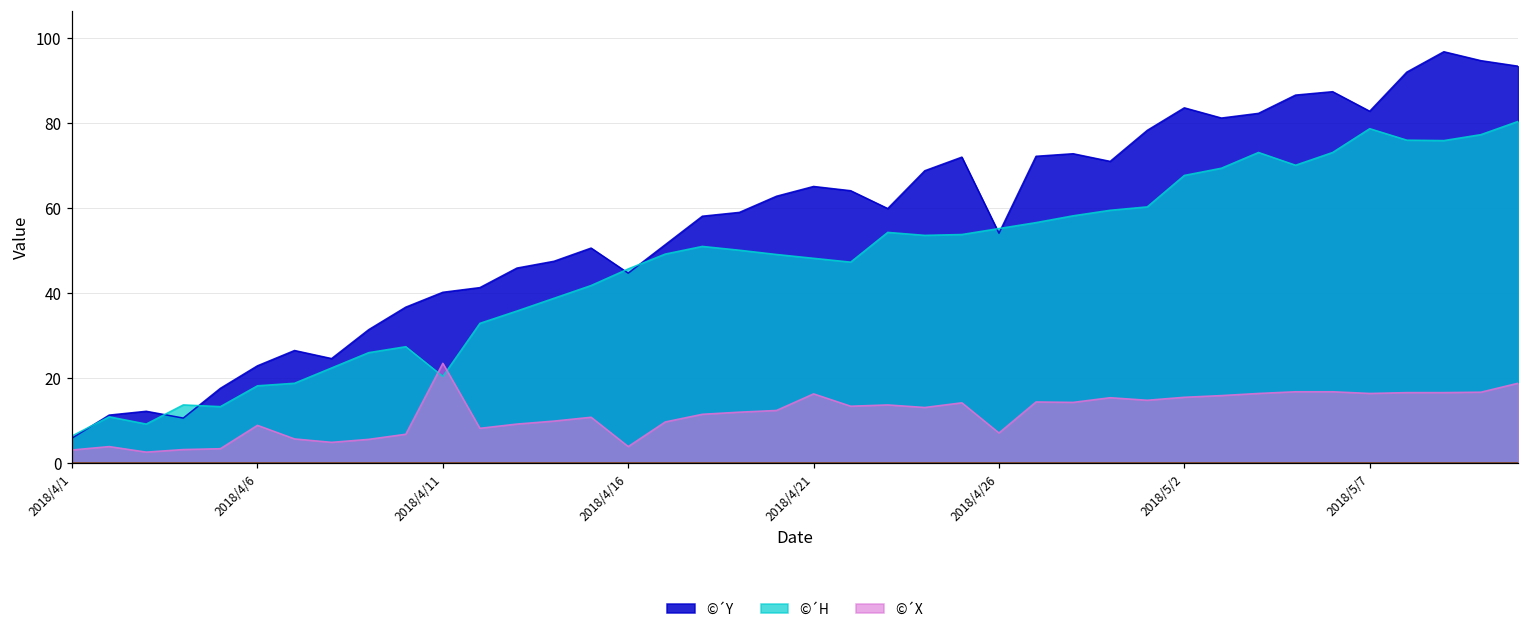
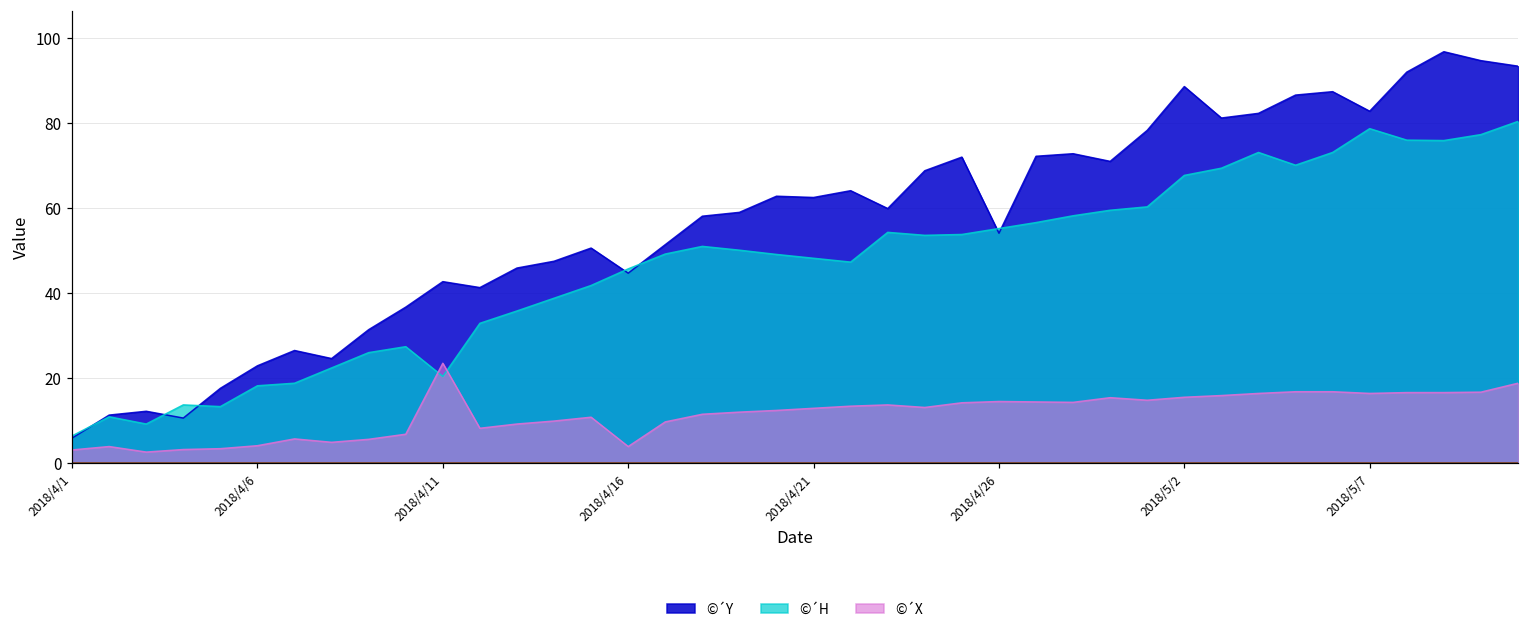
©´X, 2018/4/6: 9 -> 4
©´Y, 2018/4/11: 40 -> 43
©´Y, 2018/4/21: 65 -> 63
©´X, 2018/4/21: 16 -> 13
©´X, 2018/4/26: 7 -> 15
©´Y, 2018/5/2: 84 -> 89
